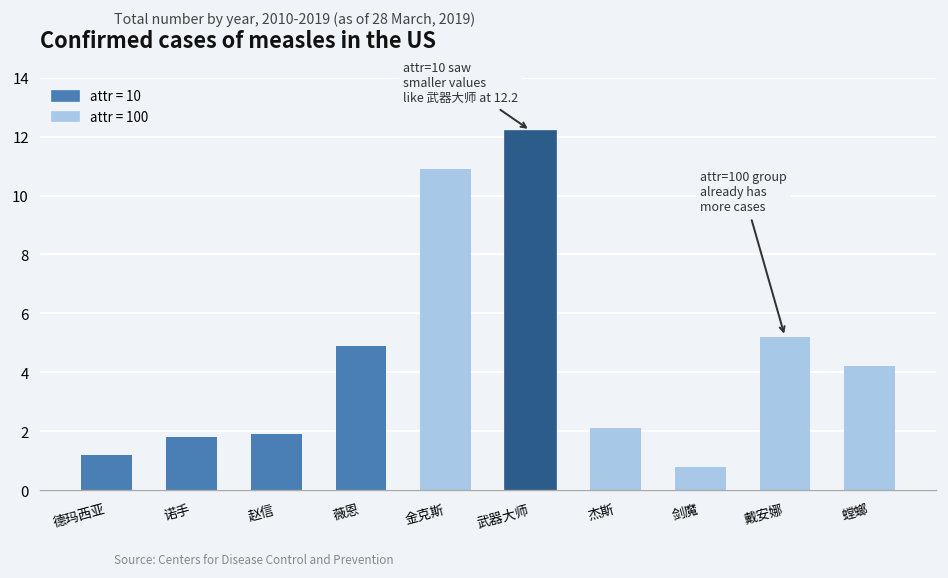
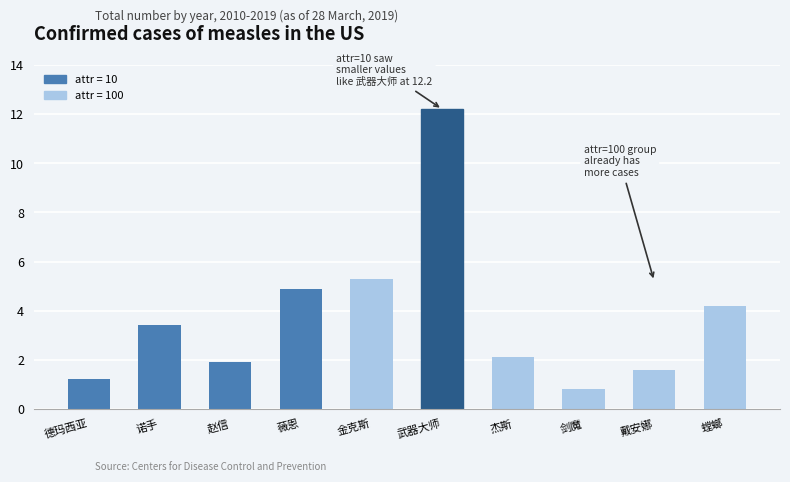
诺手: 1.8 -> 3.4
金克斯: 10.9 -> 5.3
戴安娜: 5.2 -> 1.6
